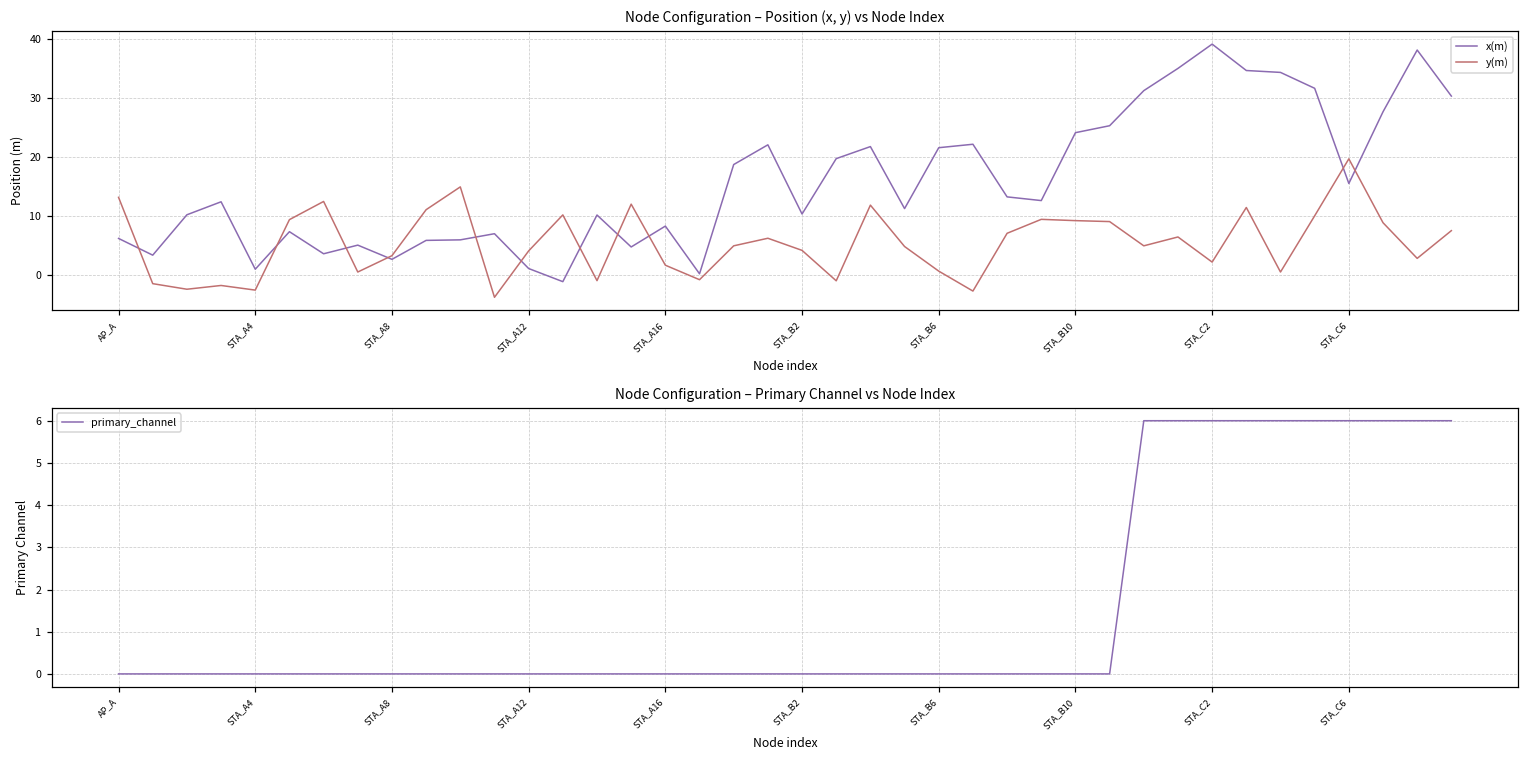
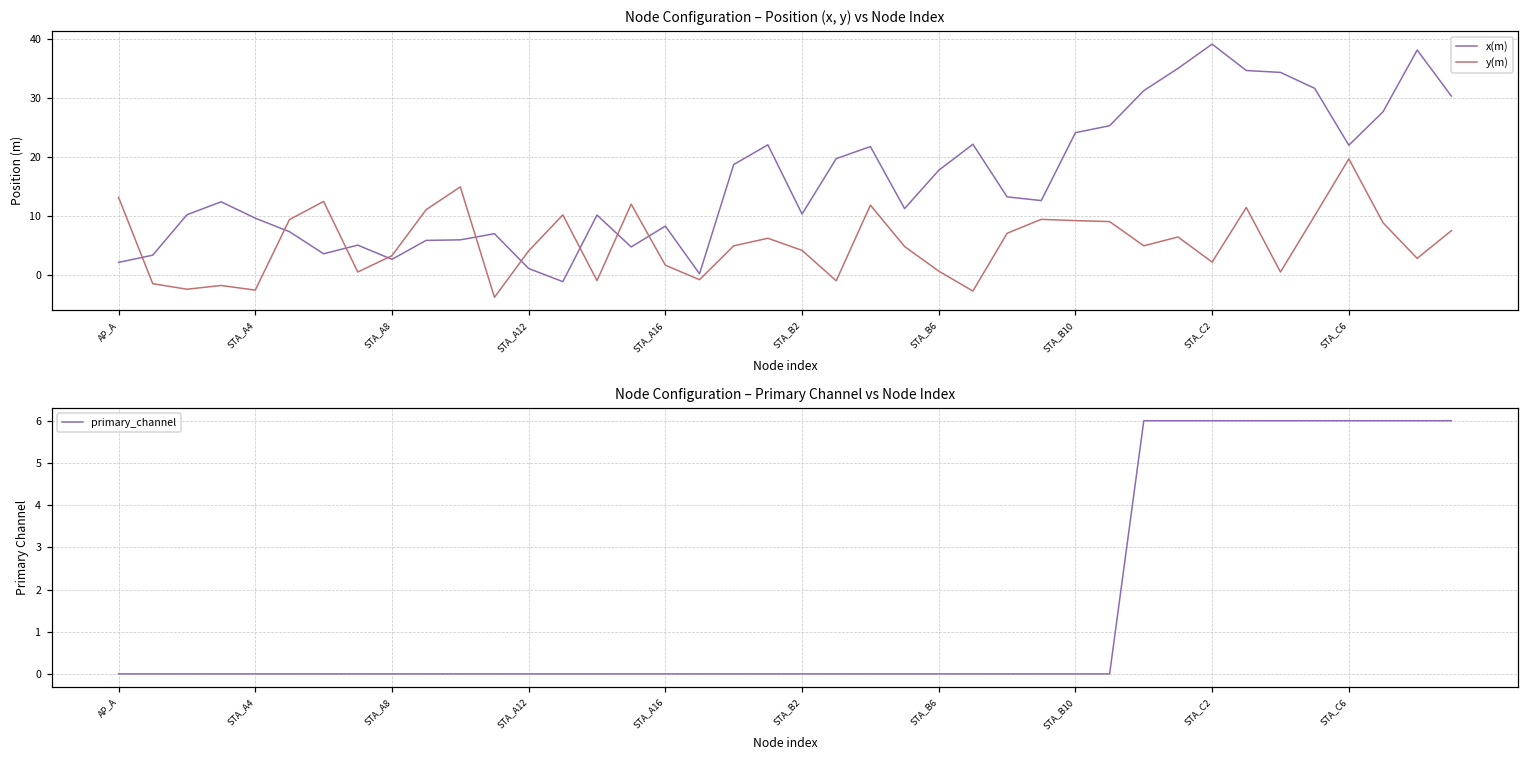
Node Configuration – Position (x, y) vs Node Index, x(m), AP_A: 6 -> 2
Node Configuration – Position (x, y) vs Node Index, x(m), STA_A4: 1 -> 10
Node Configuration – Position (x, y) vs Node Index, x(m), STA_B6: 22 -> 18
Node Configuration – Position (x, y) vs Node Index, x(m), STA_C6: 16 -> 22
